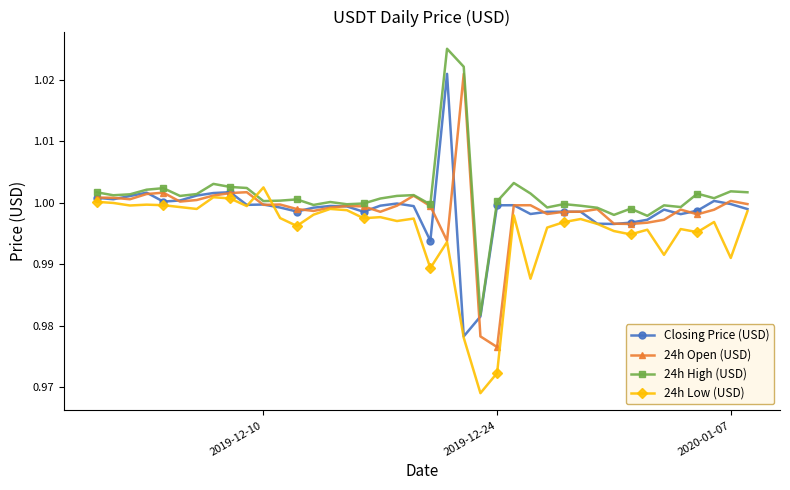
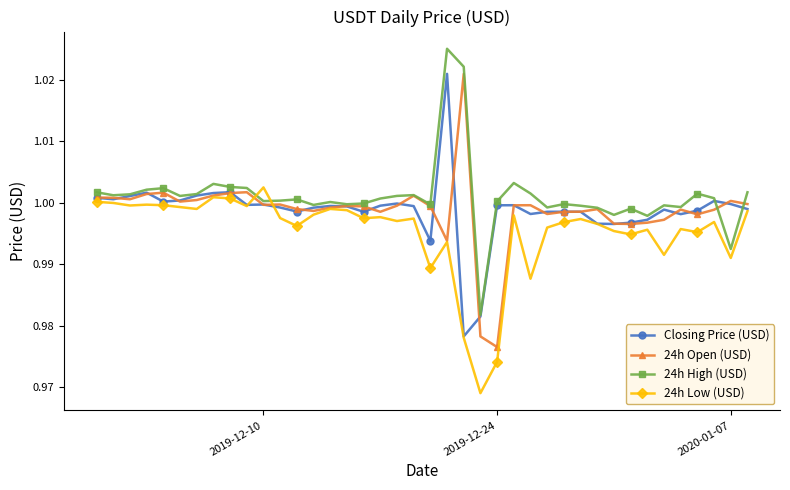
24h Low (USD), 2019-12-24: 0.972 -> 0.974
24h High (USD), 2020-01-07: 1.002 -> 0.993
